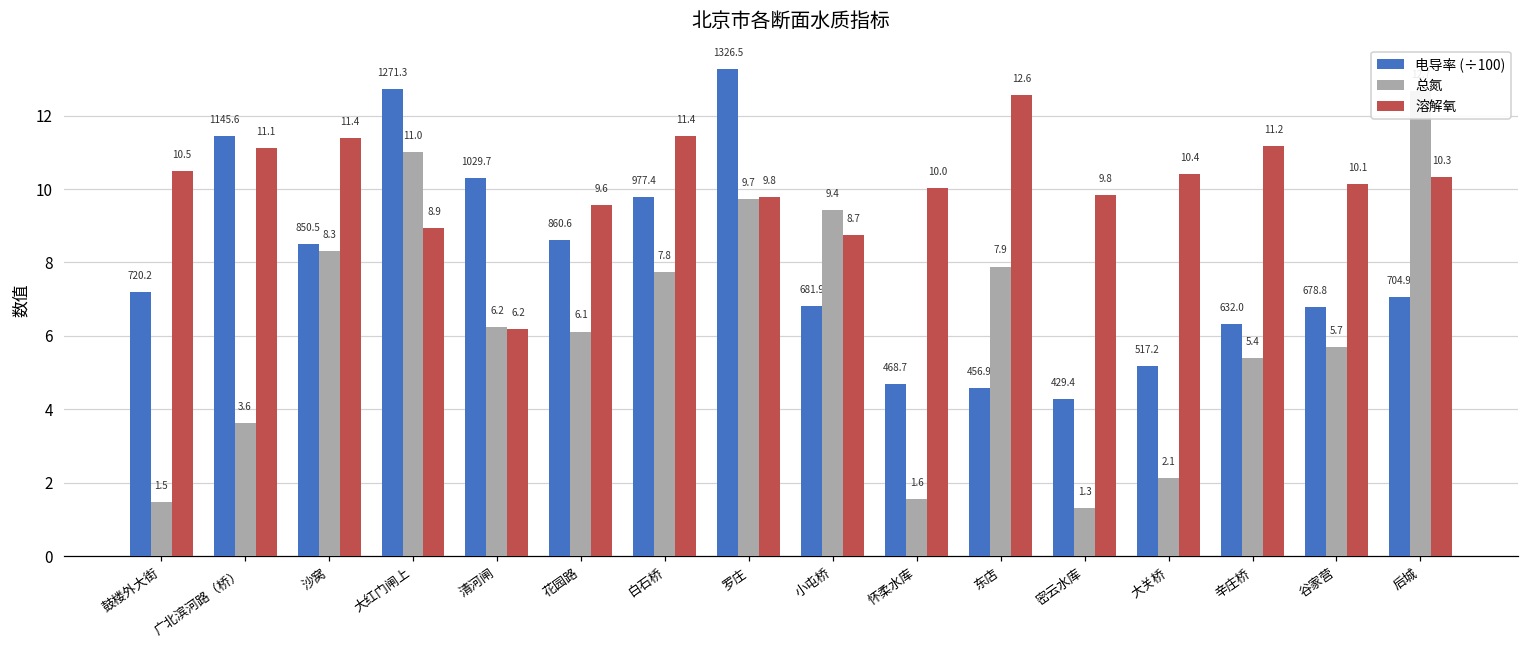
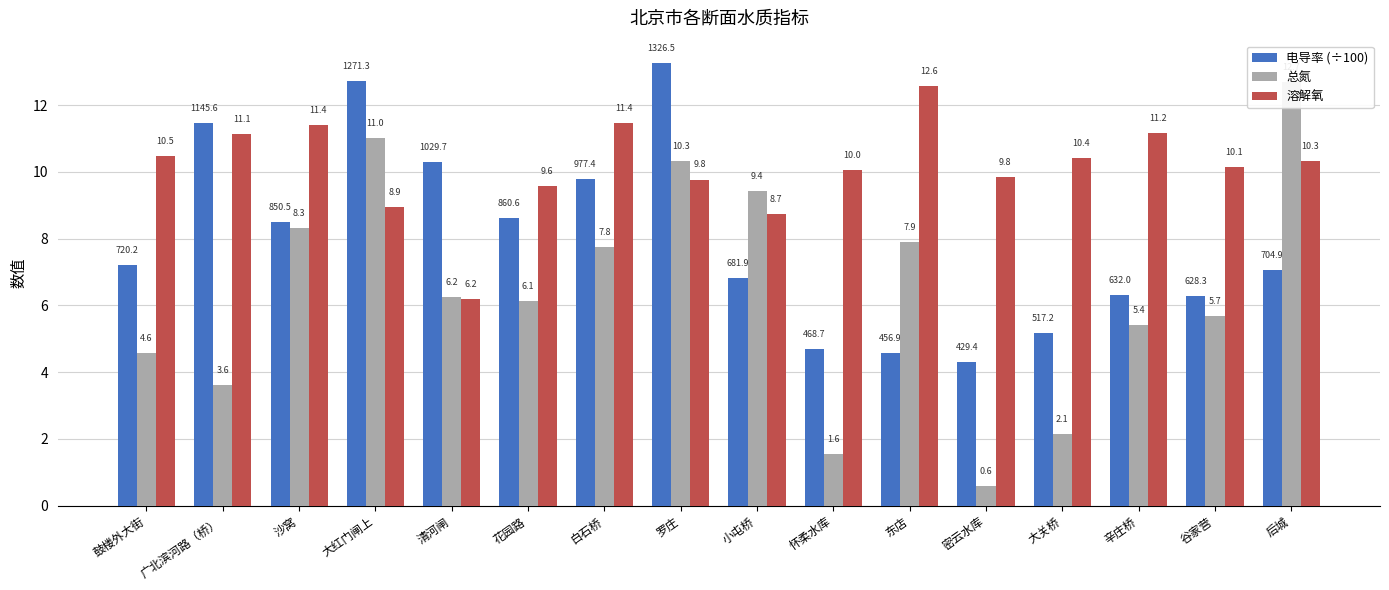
总氮, 鼓楼外大街: 1.5 -> 4.6
总氮, 罗庄: 9.7 -> 10.3
总氮, 密云水库: 1.3 -> 0.6
电导率 (÷100), 谷家营: 678.8 -> 628.3
